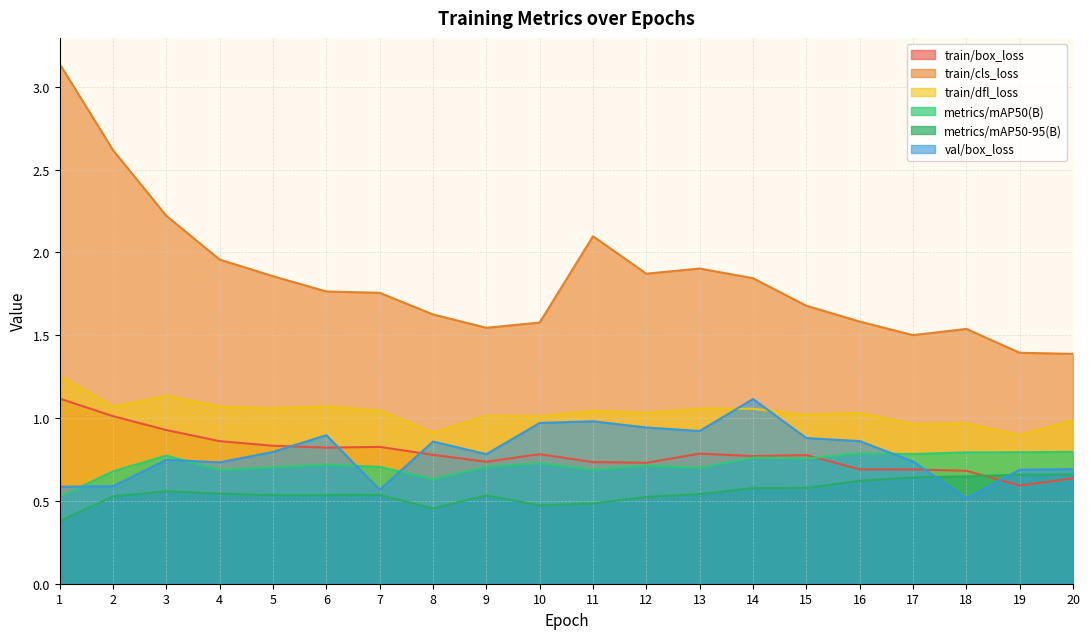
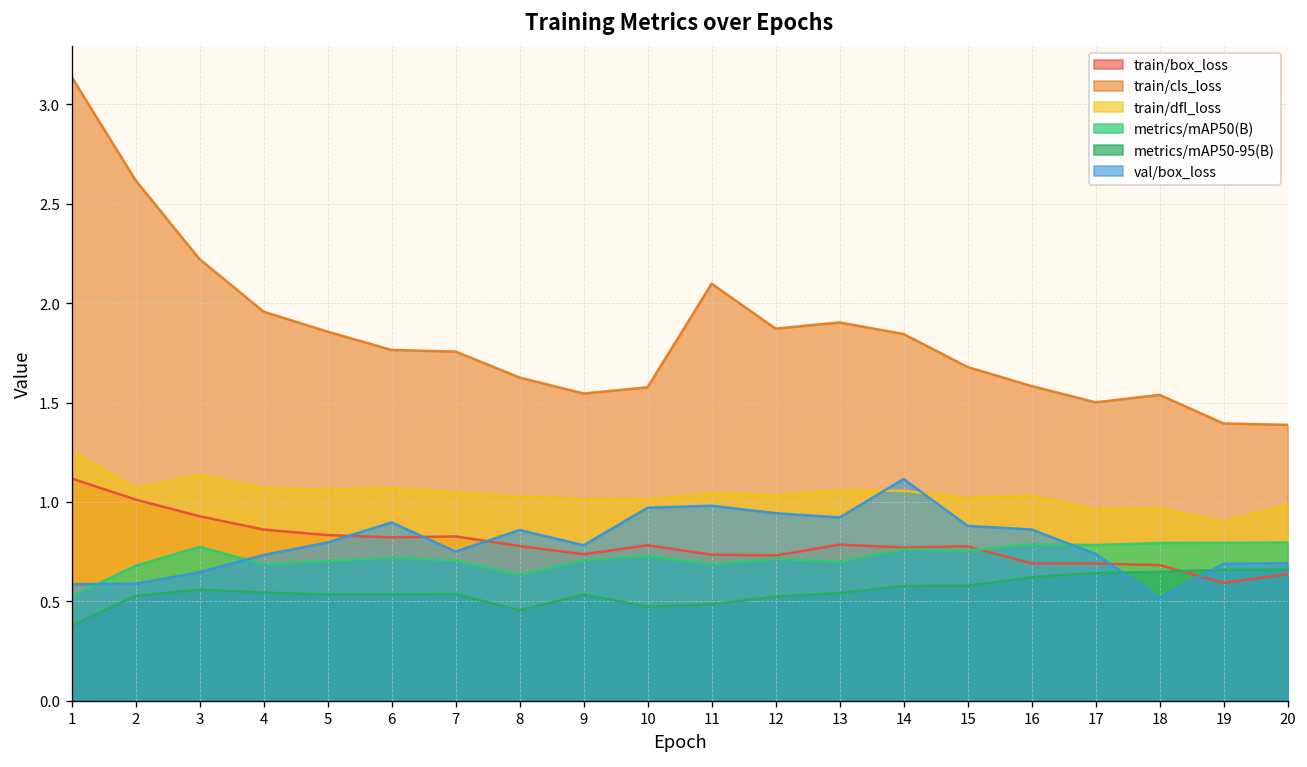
val/box_loss, 3: 0.75 -> 0.65
val/box_loss, 7: 0.57 -> 0.75
train/dfl_loss, 8: 0.91 -> 1.03
